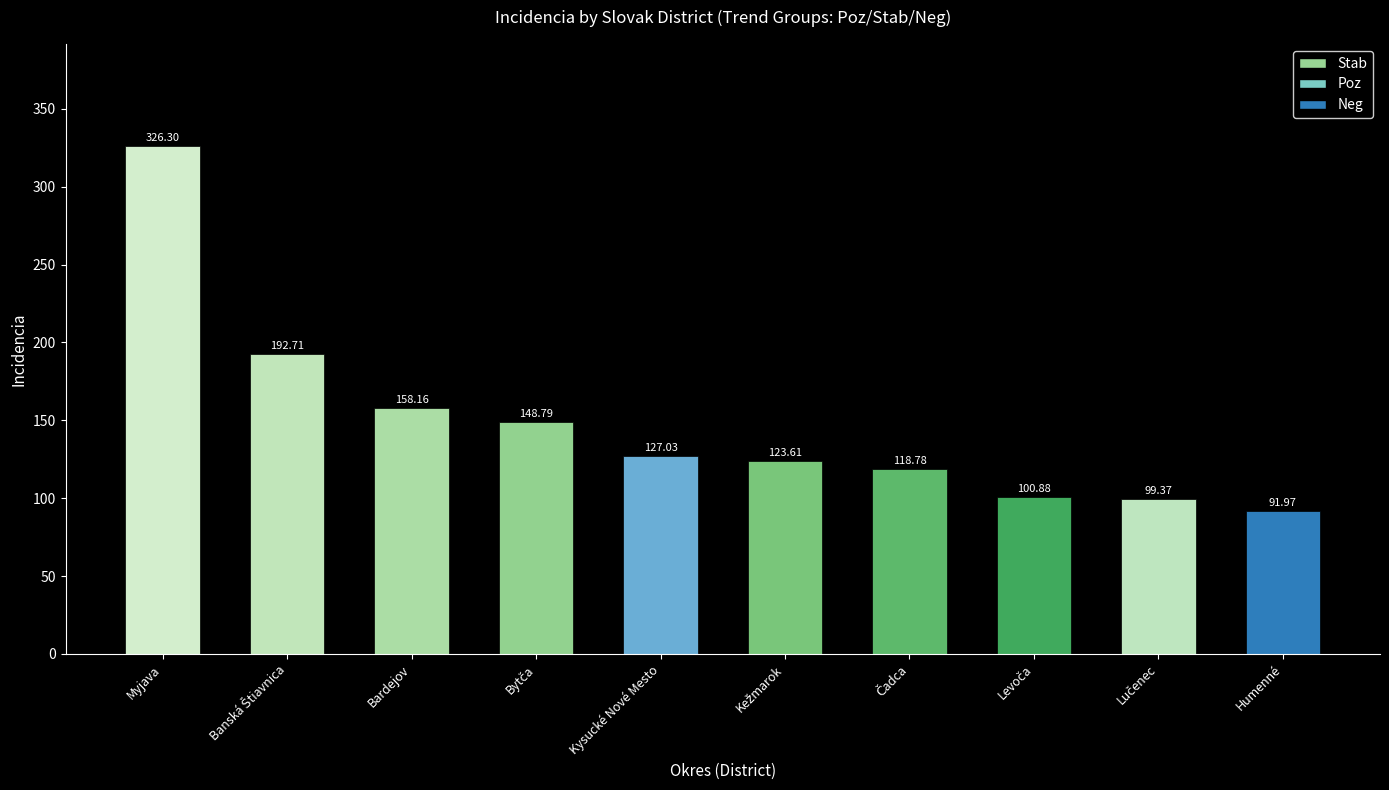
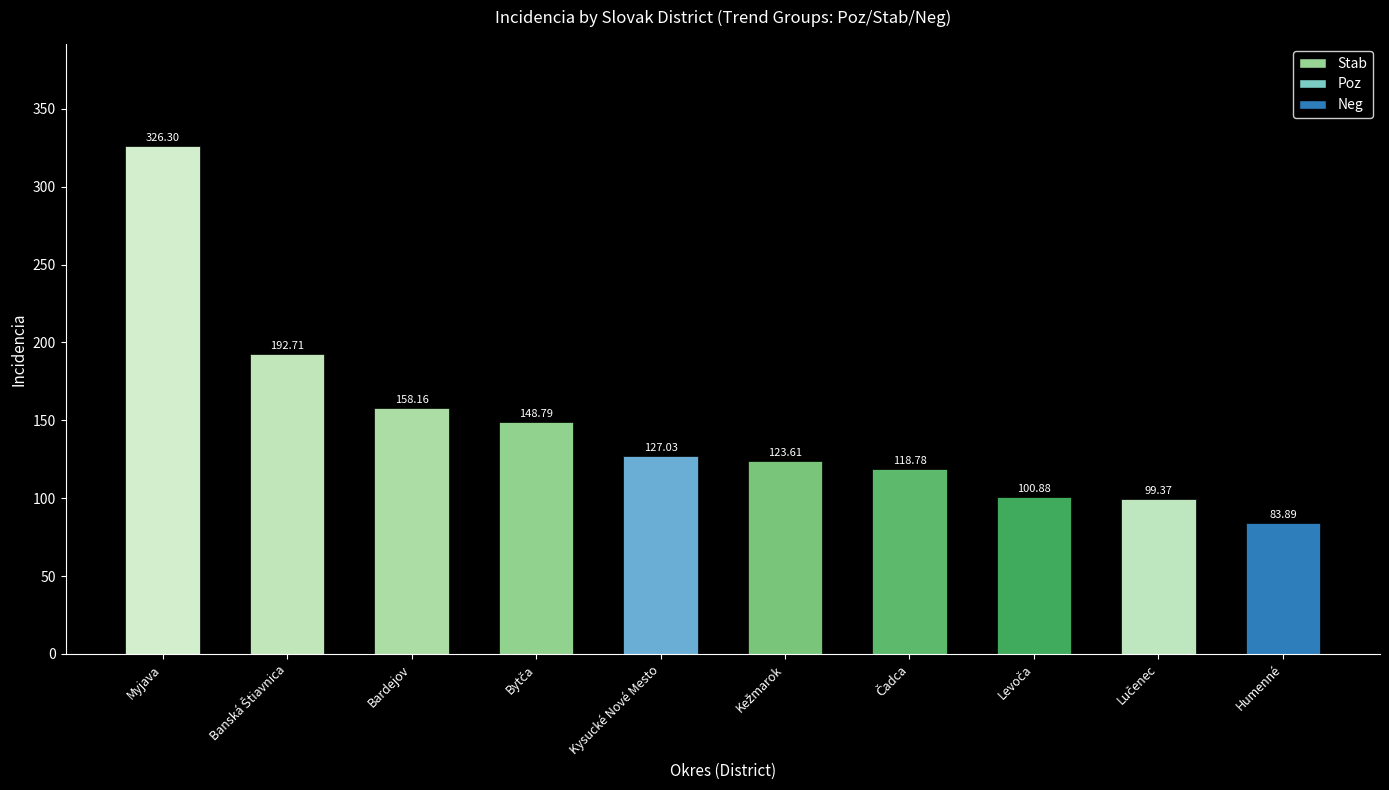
Humenné: 91.97 -> 83.89
